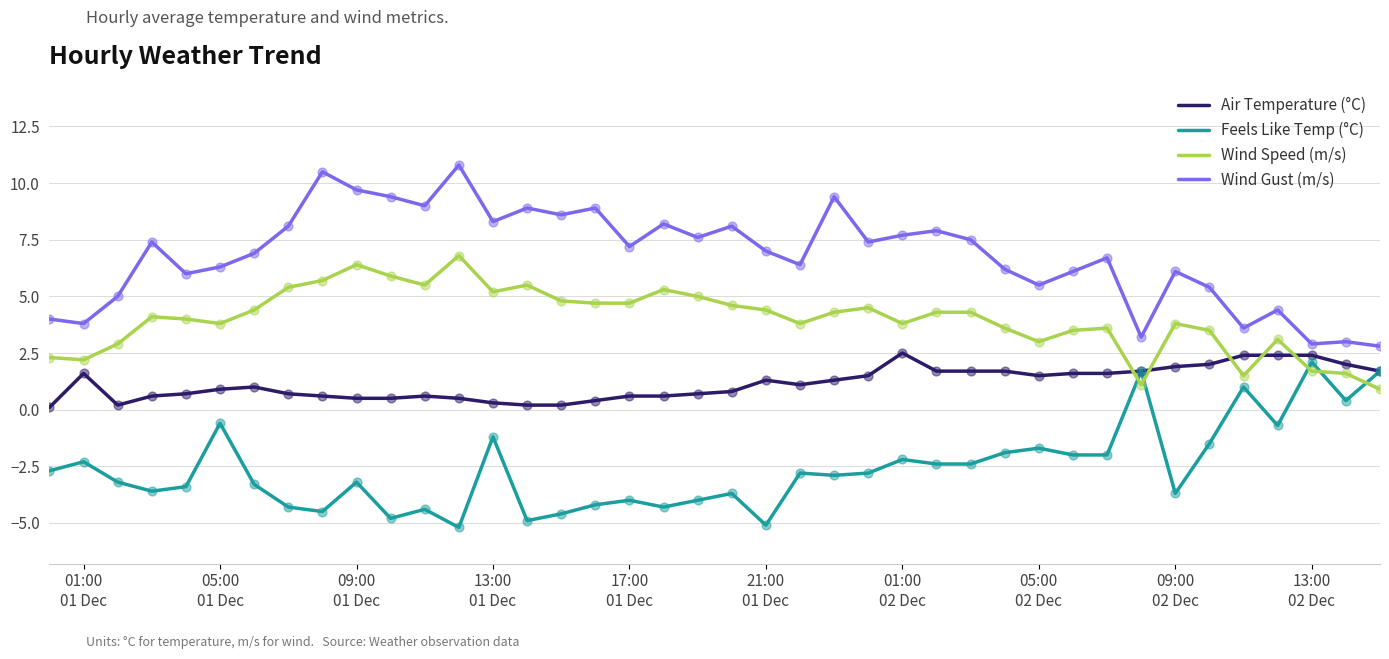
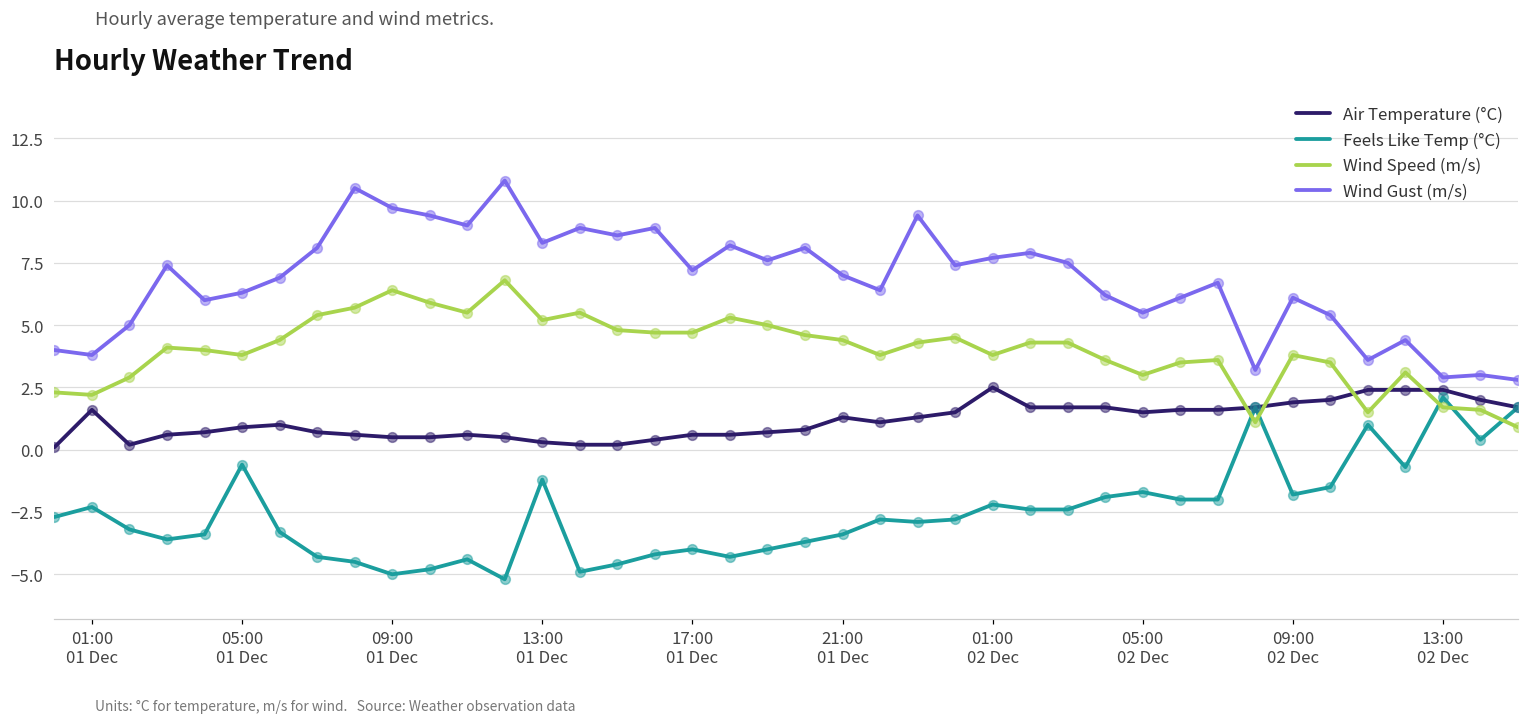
Feels Like Temp (°C), 09:00 01 Dec: -3.2 -> -5.0
Feels Like Temp (°C), 21:00 01 Dec: -5.1 -> -3.4
Feels Like Temp (°C), 09:00 02 Dec: -3.7 -> -1.8
